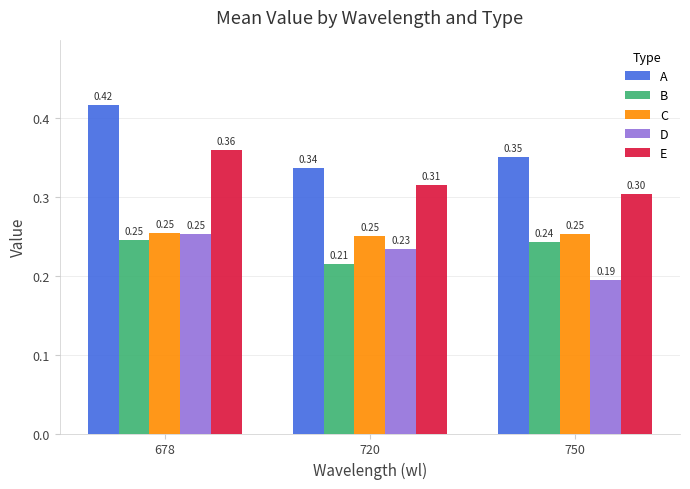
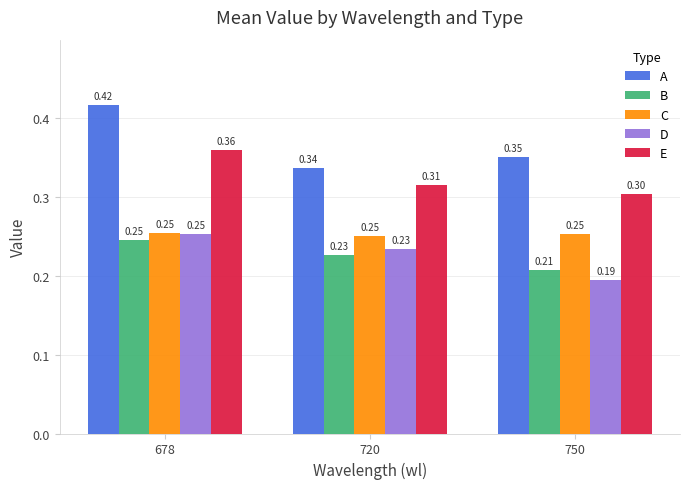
B, 720: 0.21 -> 0.23
B, 750: 0.24 -> 0.21
